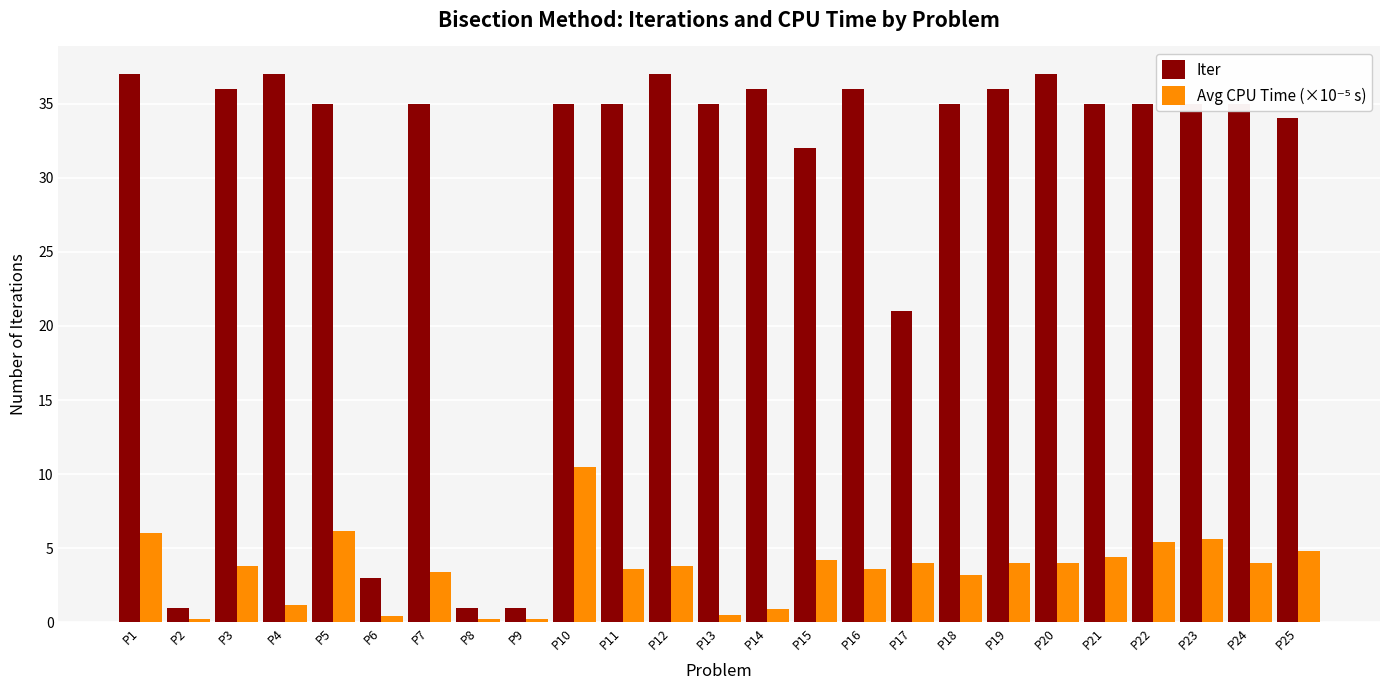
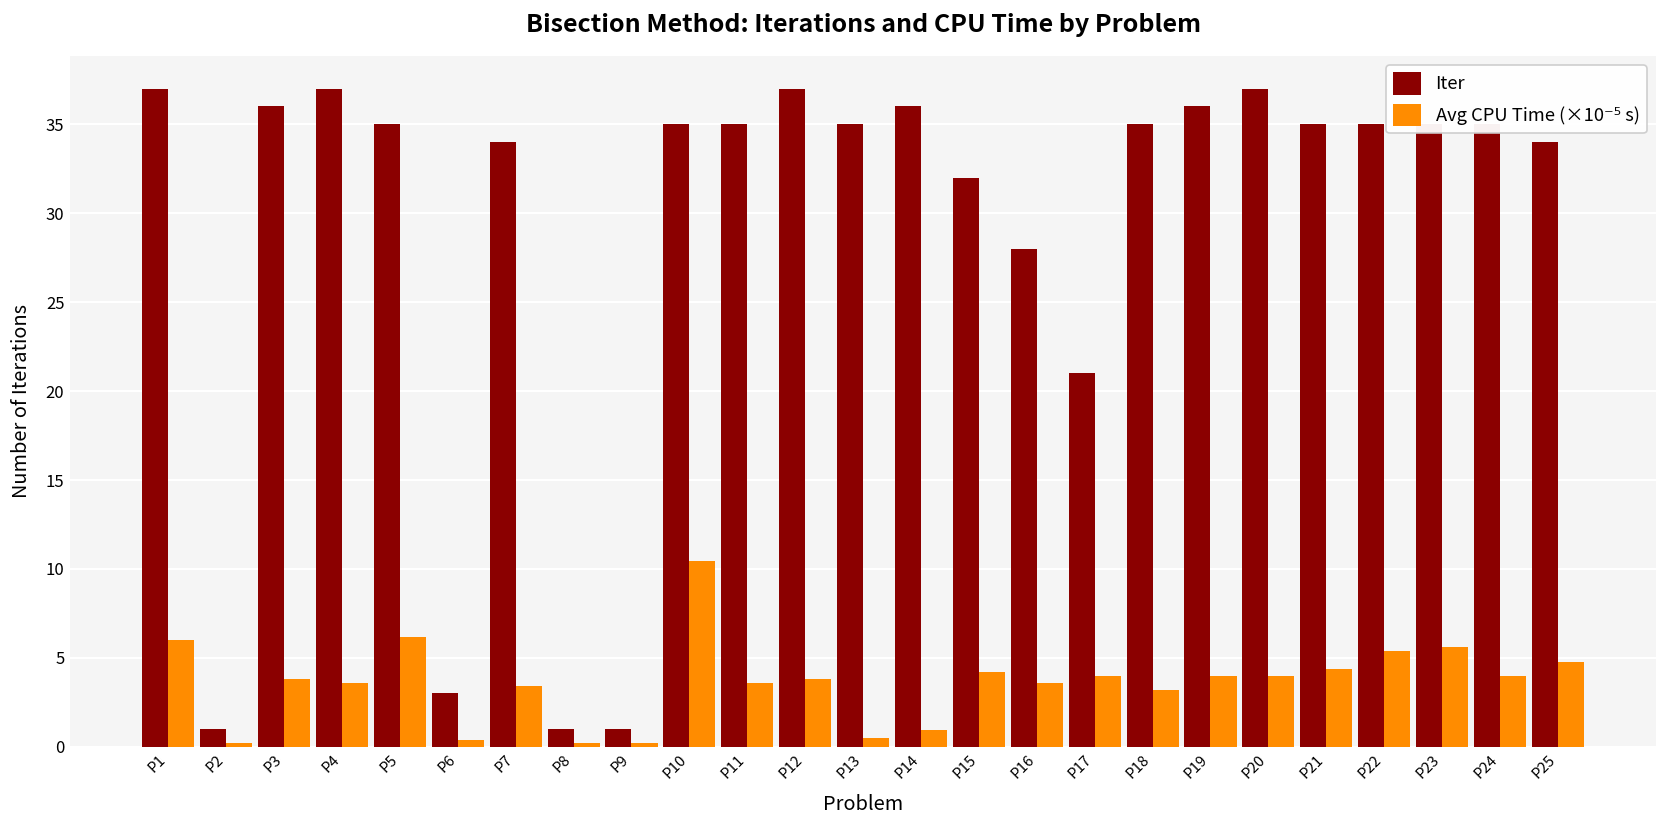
Avg CPU Time (×10⁻⁵ s), P4: 1.2 -> 3.6
Iter, P7: 35 -> 34
Iter, P16: 36 -> 28
